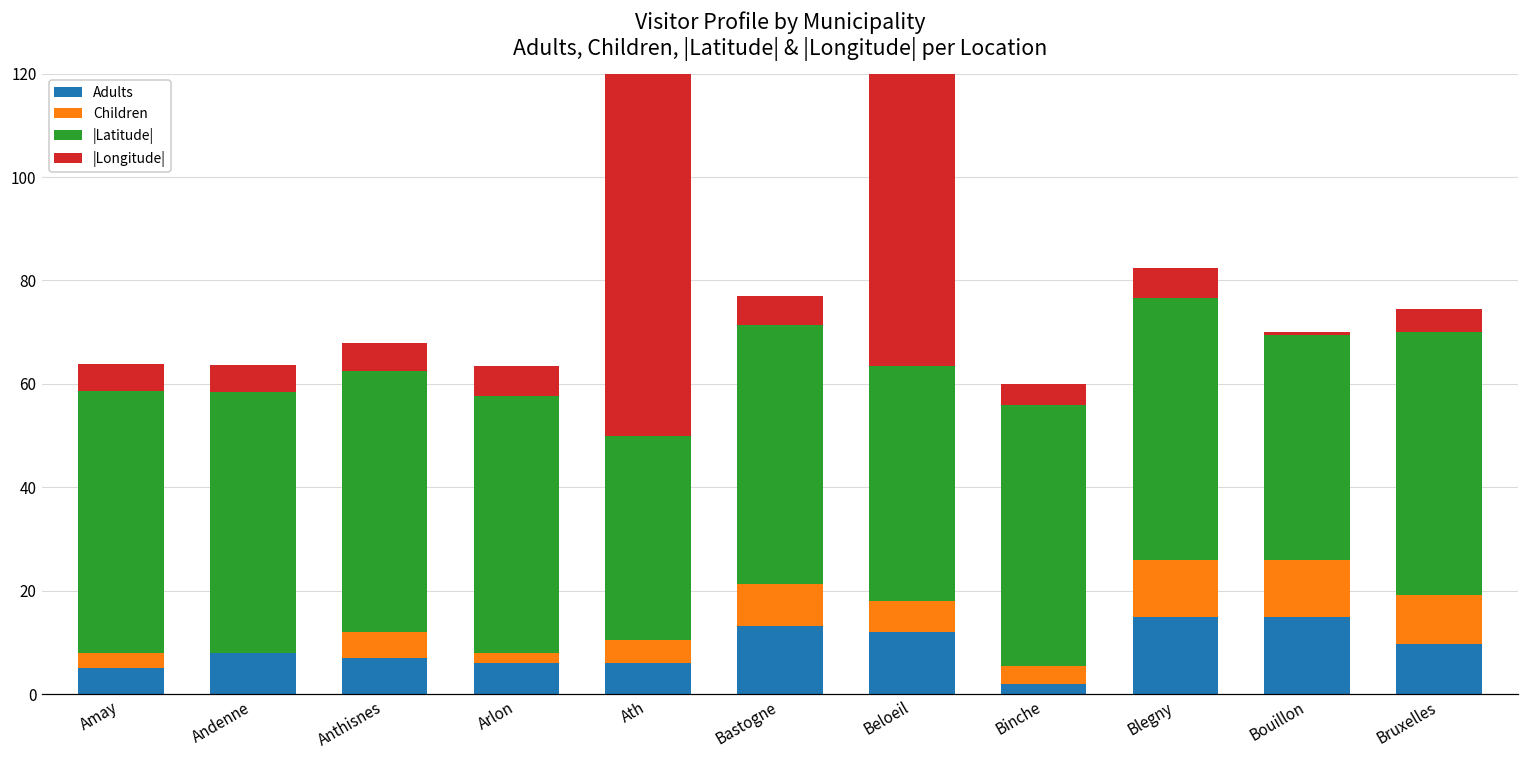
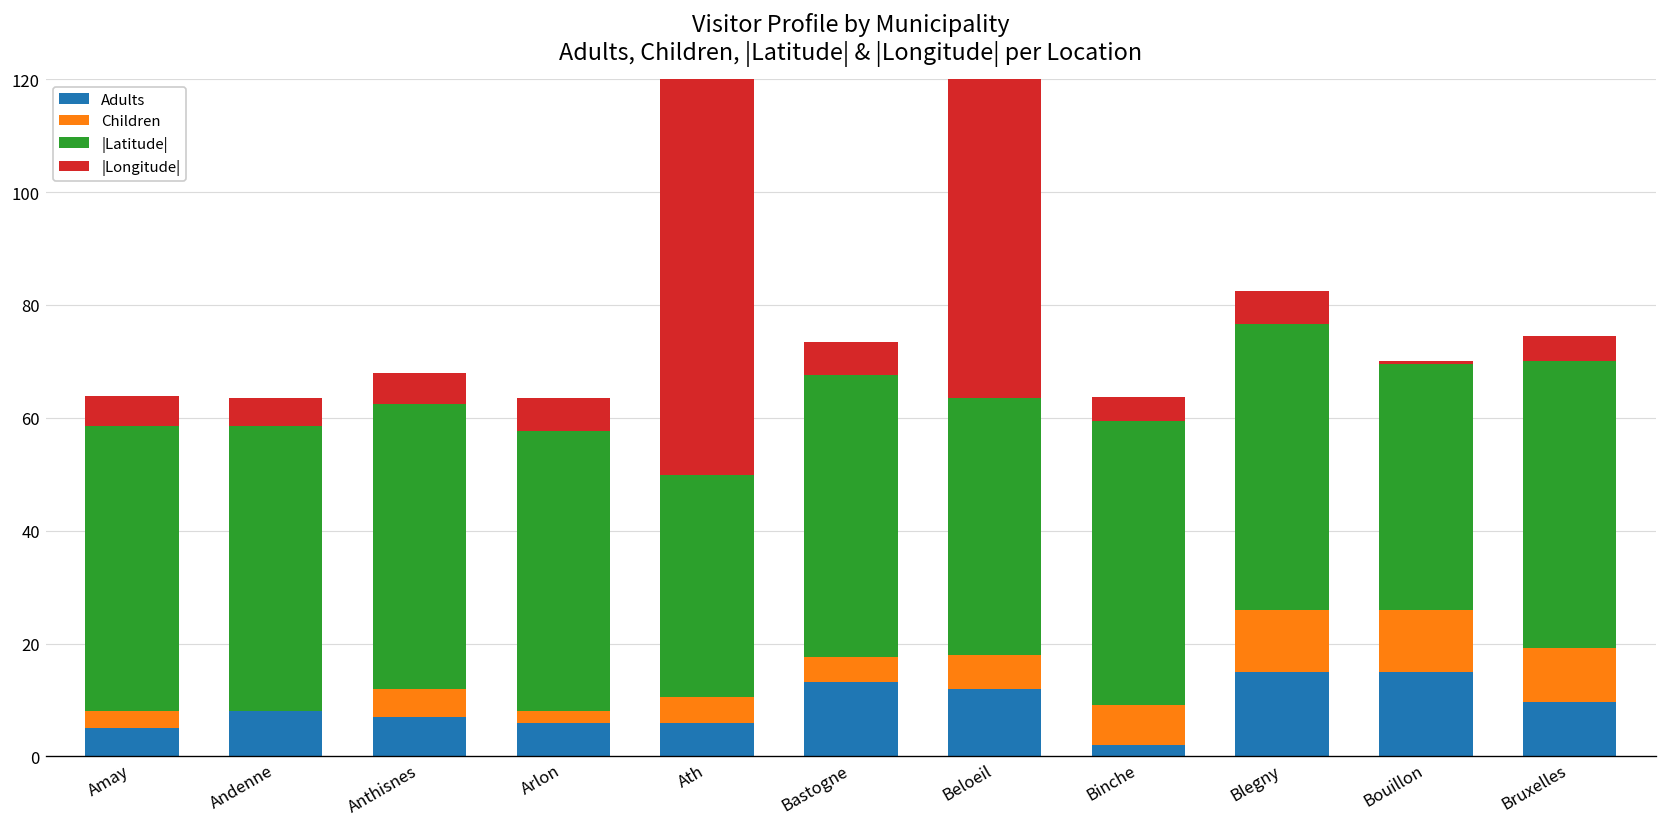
Children, Bastogne: 8 -> 4
Children, Binche: 4 -> 7
